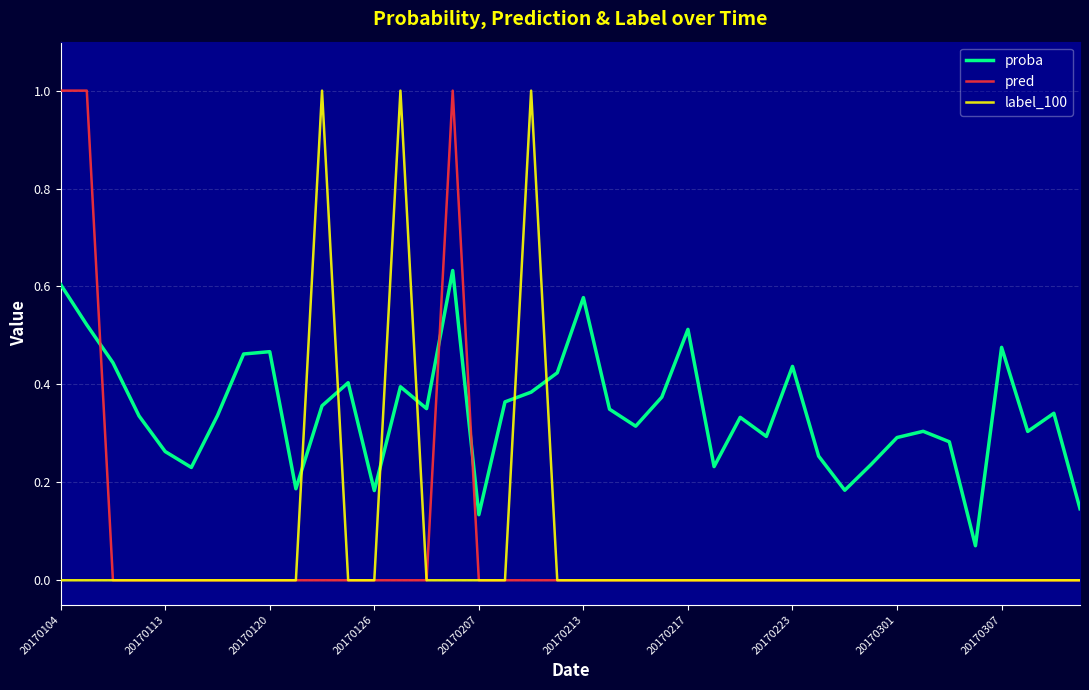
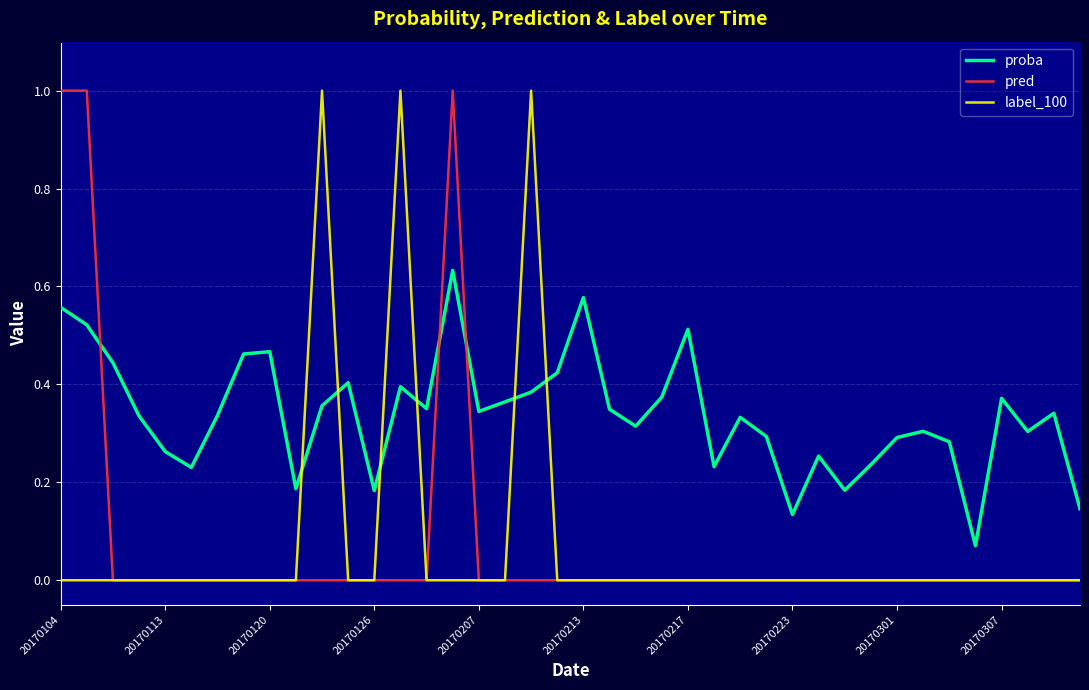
proba, 20170104: 0.60 -> 0.56
proba, 20170207: 0.13 -> 0.34
proba, 20170223: 0.44 -> 0.13
proba, 20170307: 0.48 -> 0.37
